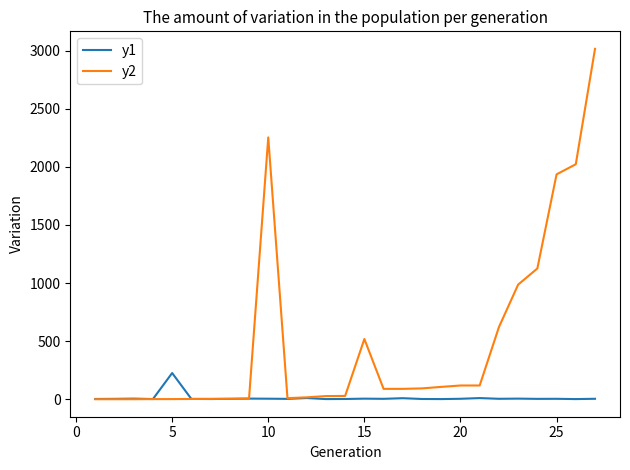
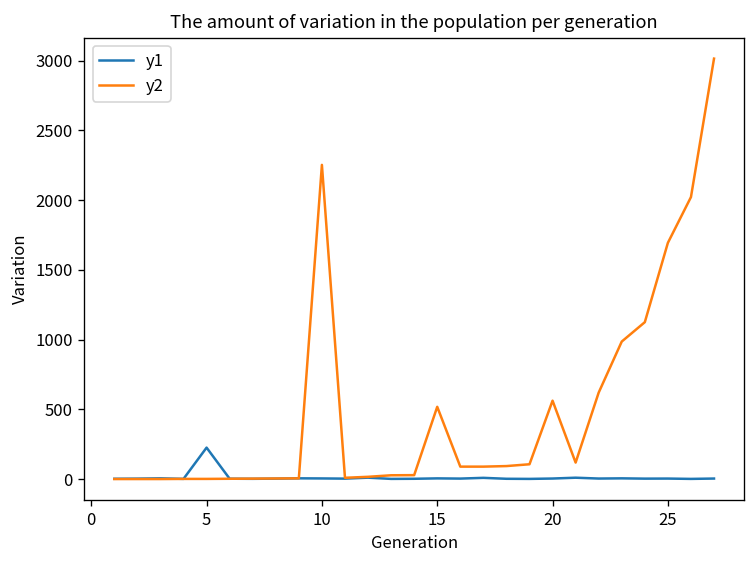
y2, 20: 120 -> 560
y2, 25: 1940 -> 1690
